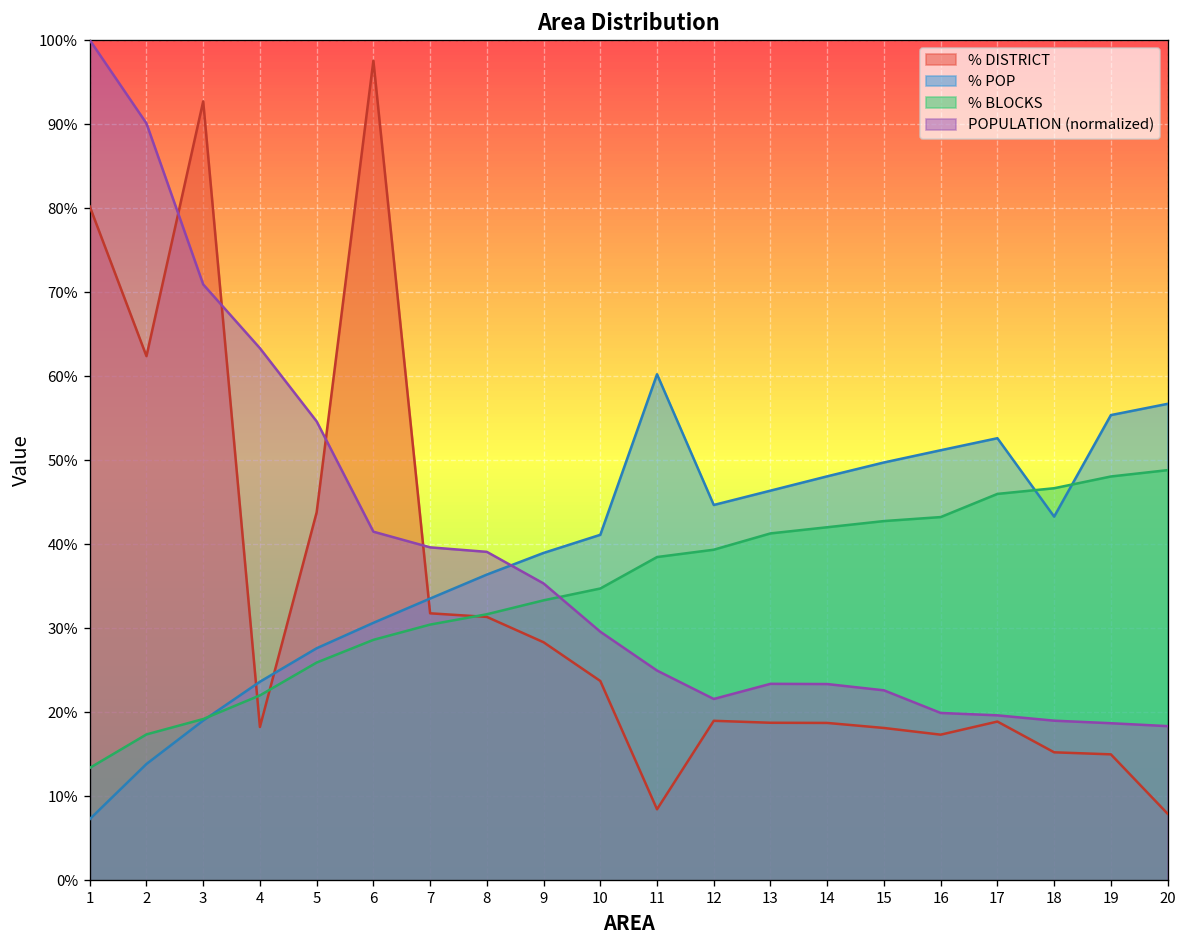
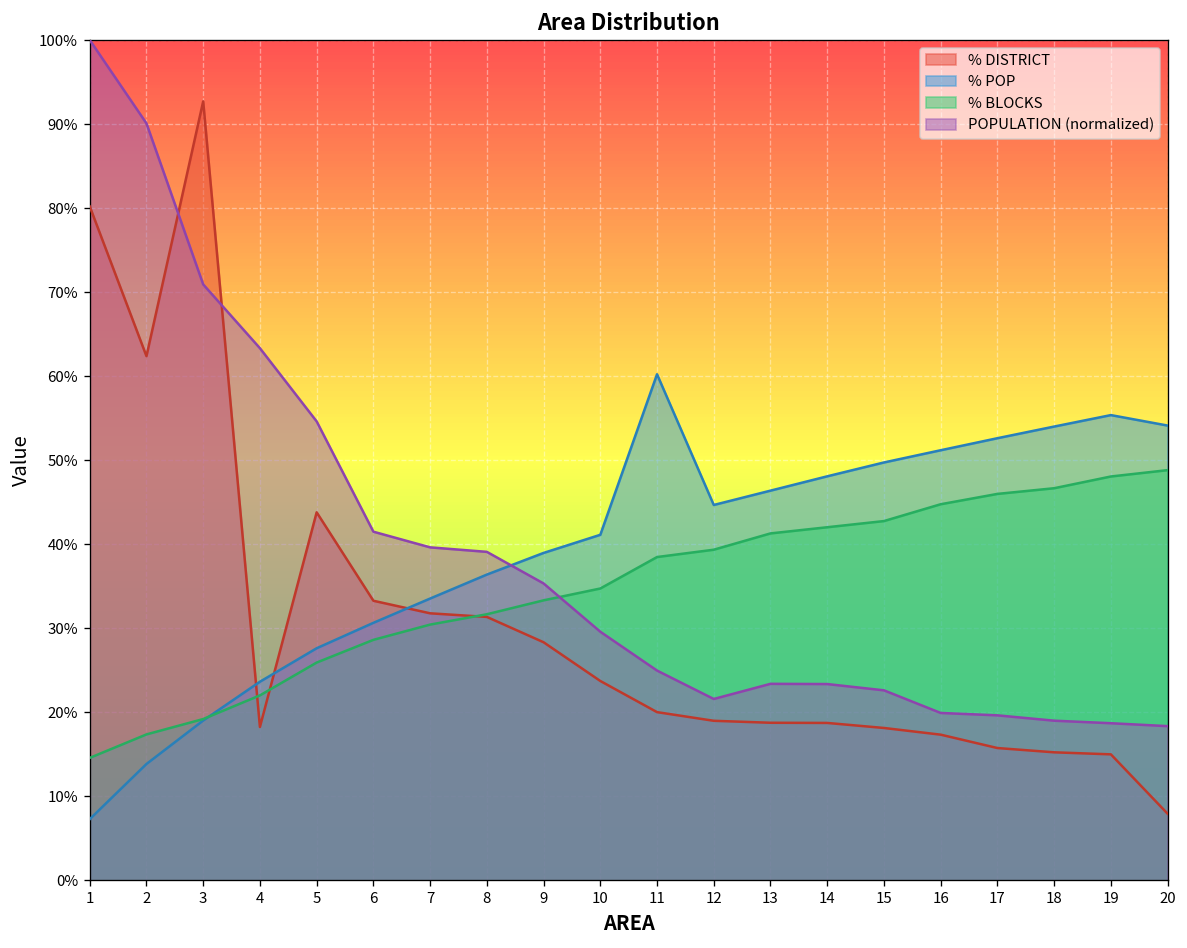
% BLOCKS, 1: 13% -> 15%
% DISTRICT, 6: 98% -> 33%
% DISTRICT, 11: 8% -> 20%
% BLOCKS, 16: 43% -> 45%
% DISTRICT, 17: 19% -> 16%
% POP, 18: 43% -> 54%
% POP, 20: 57% -> 54%
